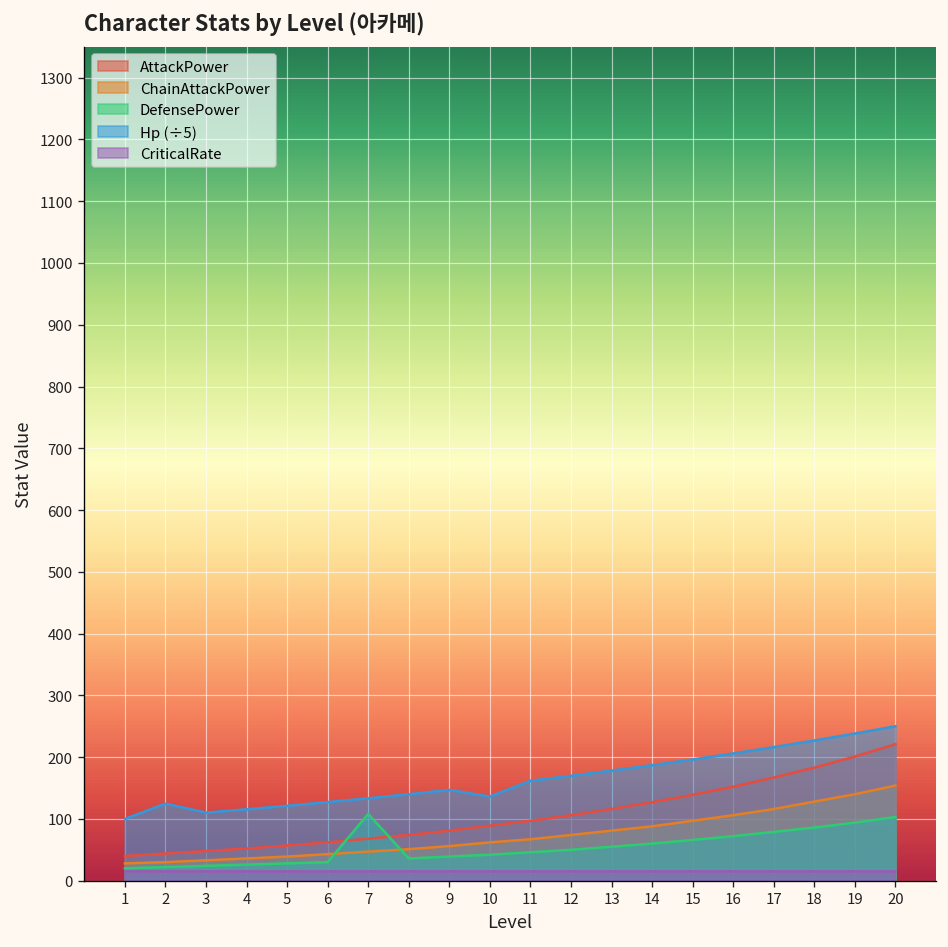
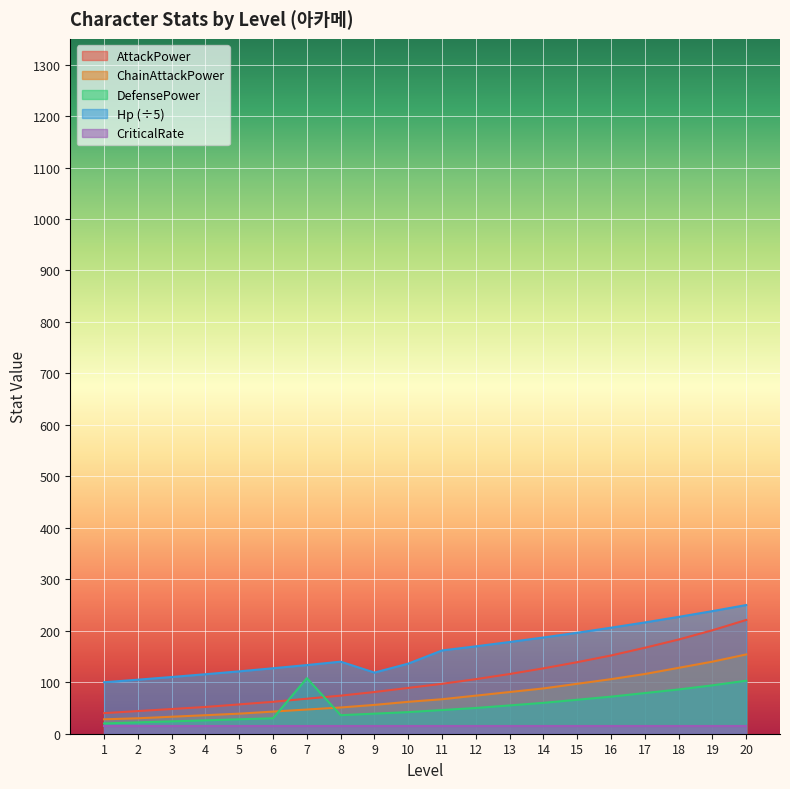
Hp (÷5), 2: 120 -> 110
Hp (÷5), 9: 150 -> 120
